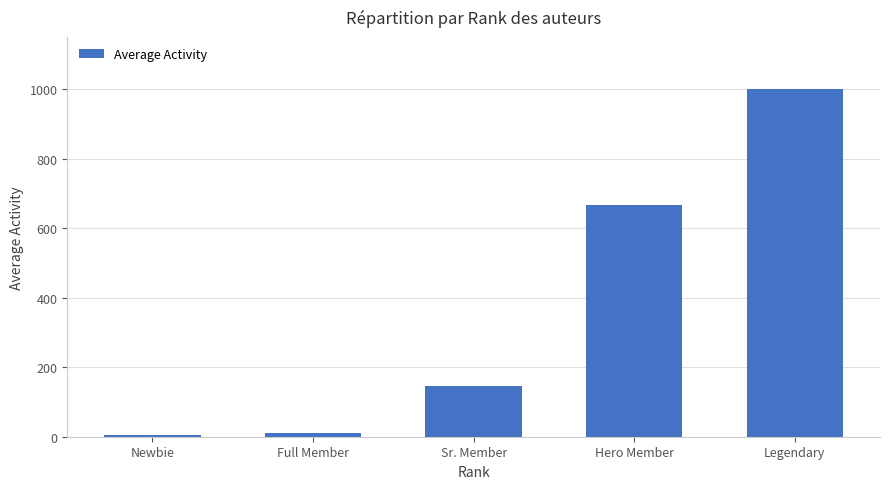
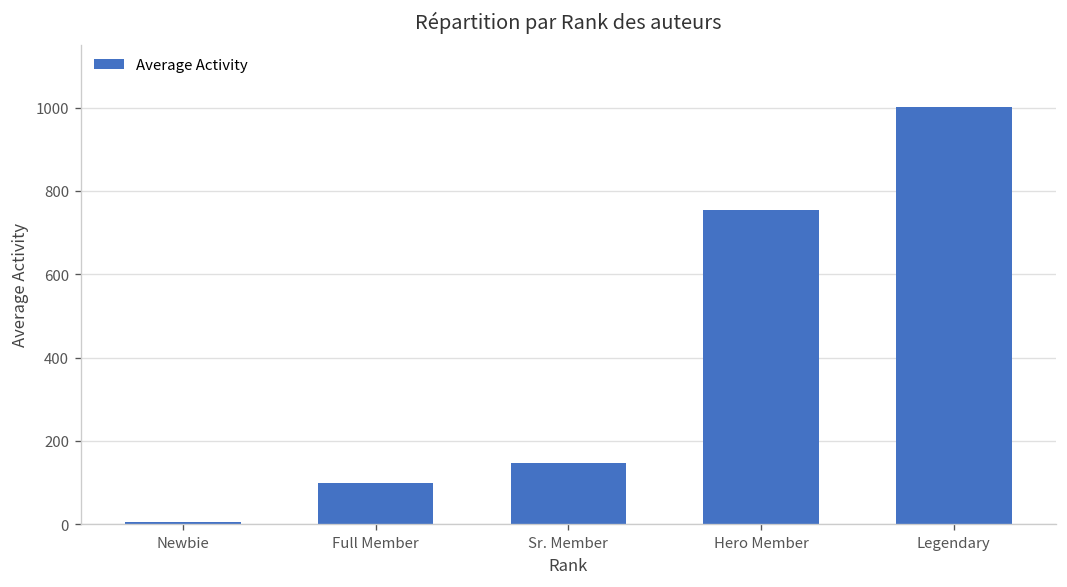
Full Member: 10 -> 100
Hero Member: 670 -> 760
